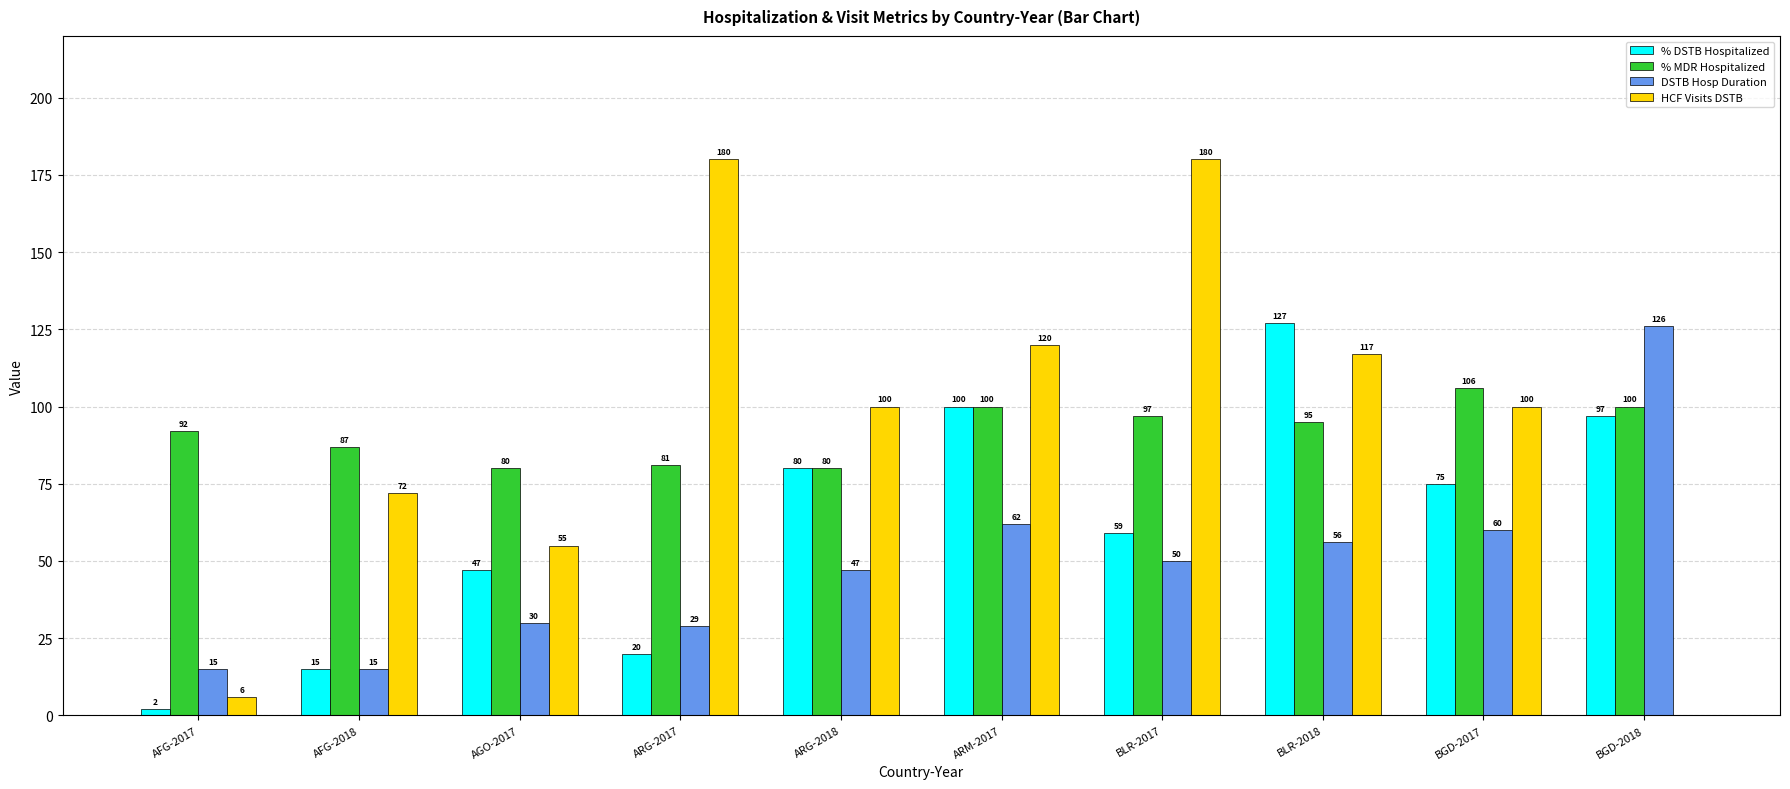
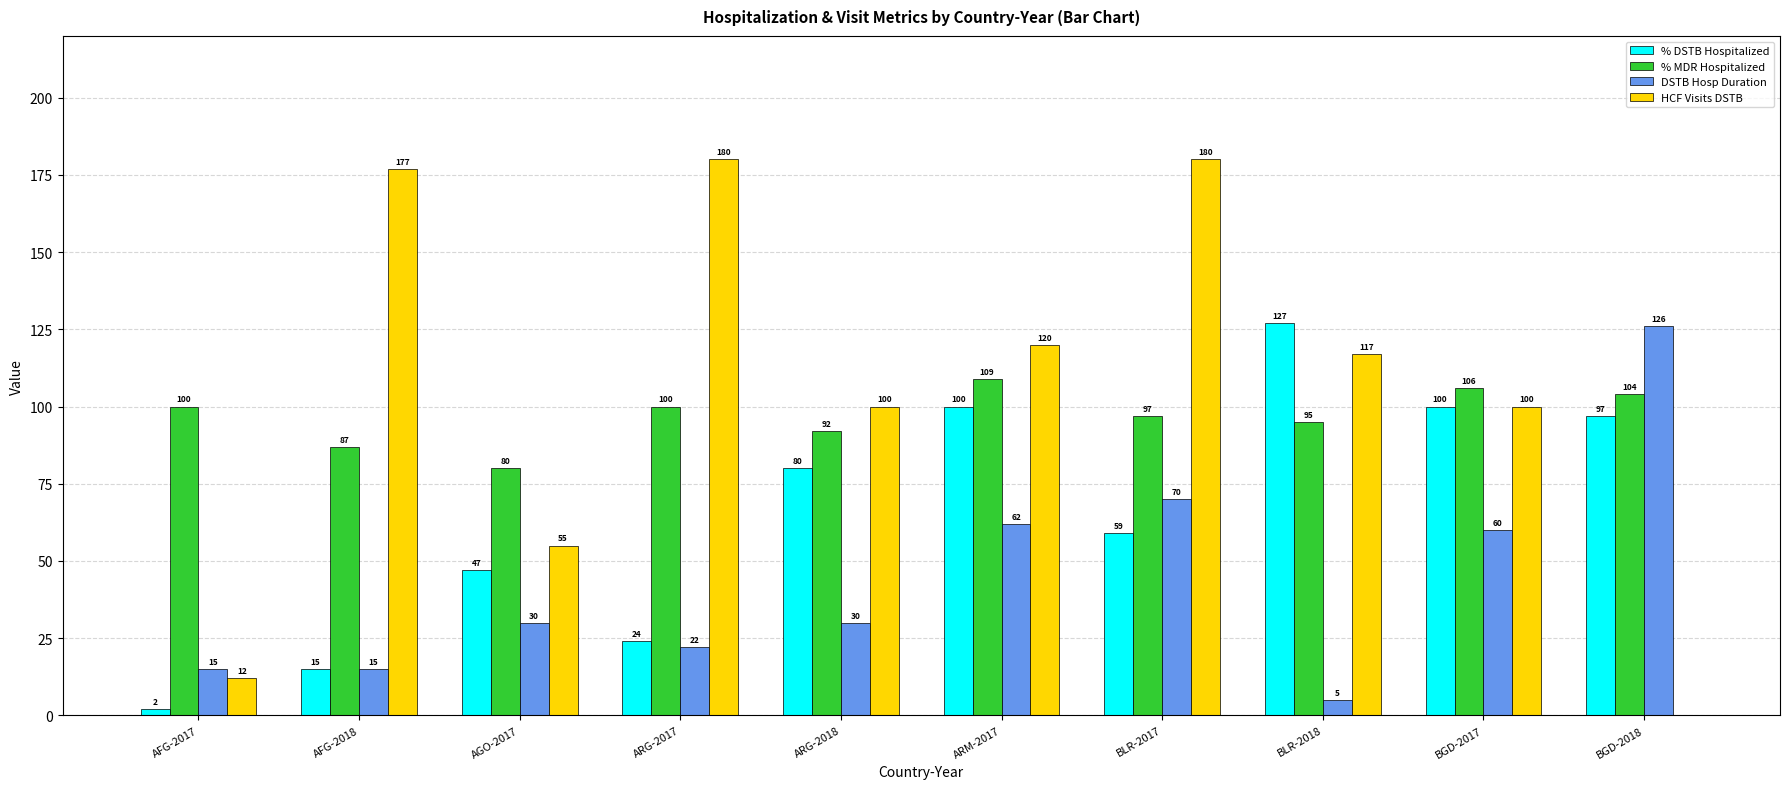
% MDR Hospitalized, AFG-2017: 92 -> 100
HCF Visits DSTB, AFG-2017: 6 -> 12
HCF Visits DSTB, AFG-2018: 72 -> 177
% DSTB Hospitalized, ARG-2017: 20 -> 24
% MDR Hospitalized, ARG-2017: 81 -> 100
DSTB Hosp Duration, ARG-2017: 29 -> 22
% MDR Hospitalized, ARG-2018: 80 -> 92
DSTB Hosp Duration, ARG-2018: 47 -> 30
% MDR Hospitalized, ARM-2017: 100 -> 109
DSTB Hosp Duration, BLR-2017: 50 -> 70
DSTB Hosp Duration, BLR-2018: 56 -> 5
% DSTB Hospitalized, BGD-2017: 75 -> 100
% MDR Hospitalized, BGD-2018: 100 -> 104
